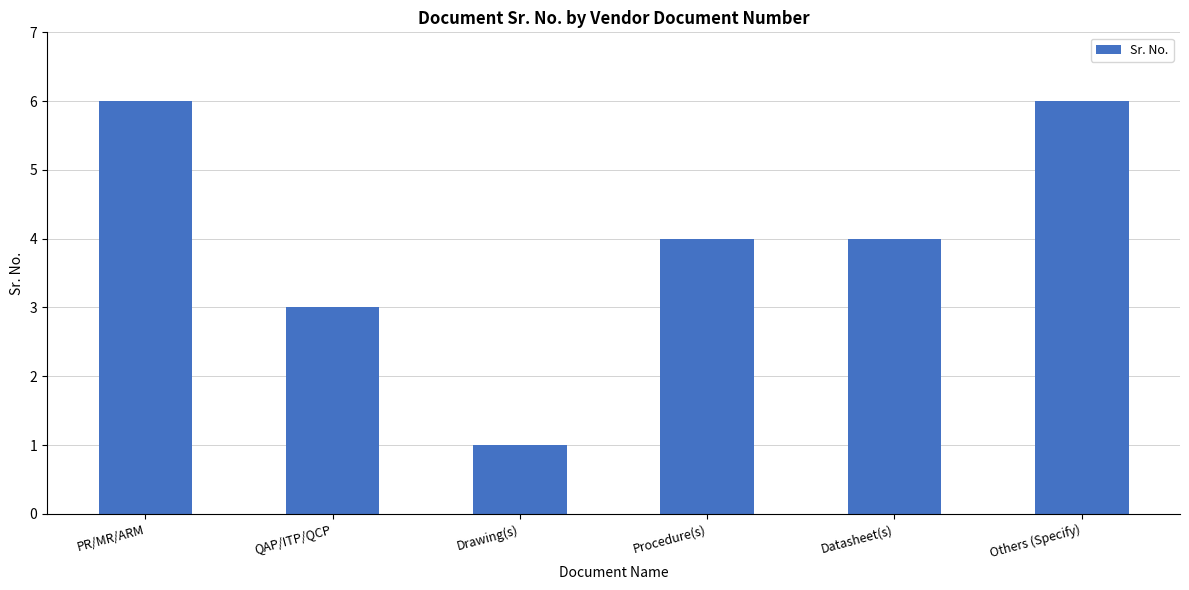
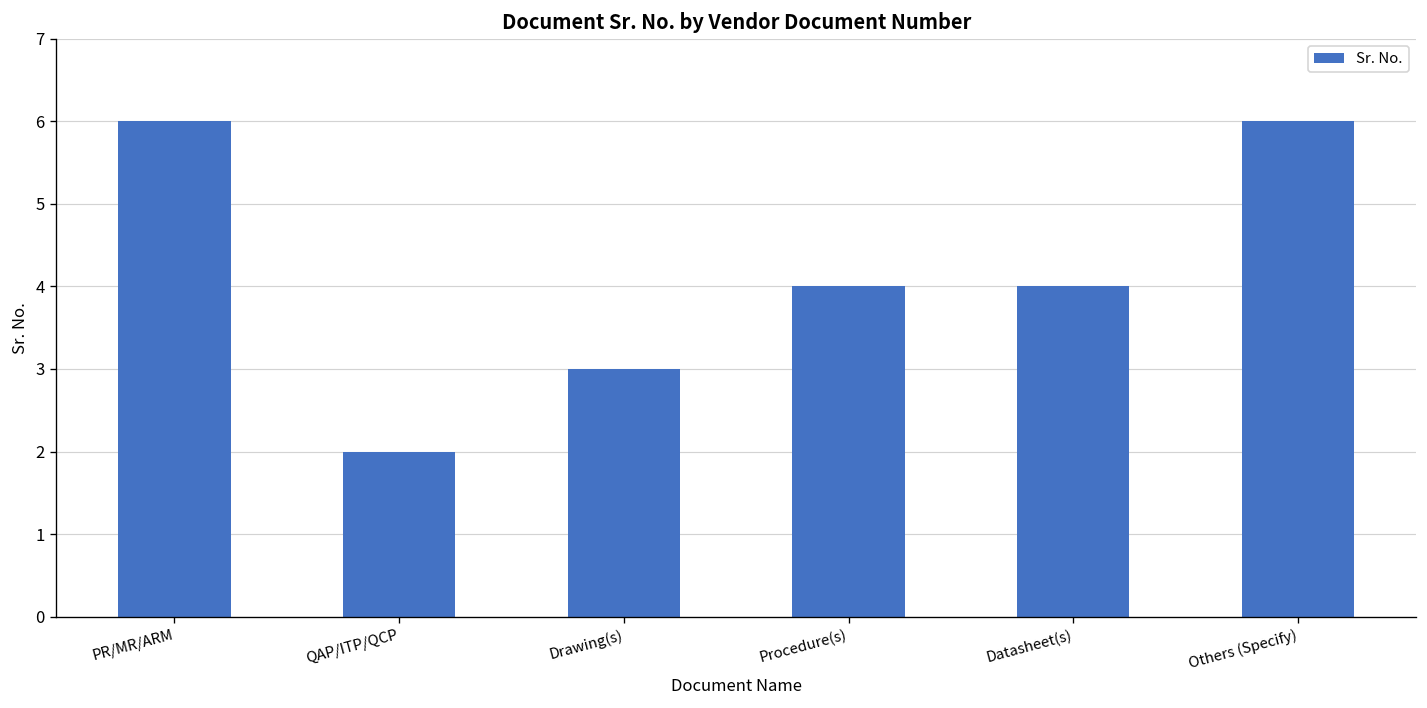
QAP/ITP/QCP: 3 -> 2
Drawing(s): 1 -> 3
